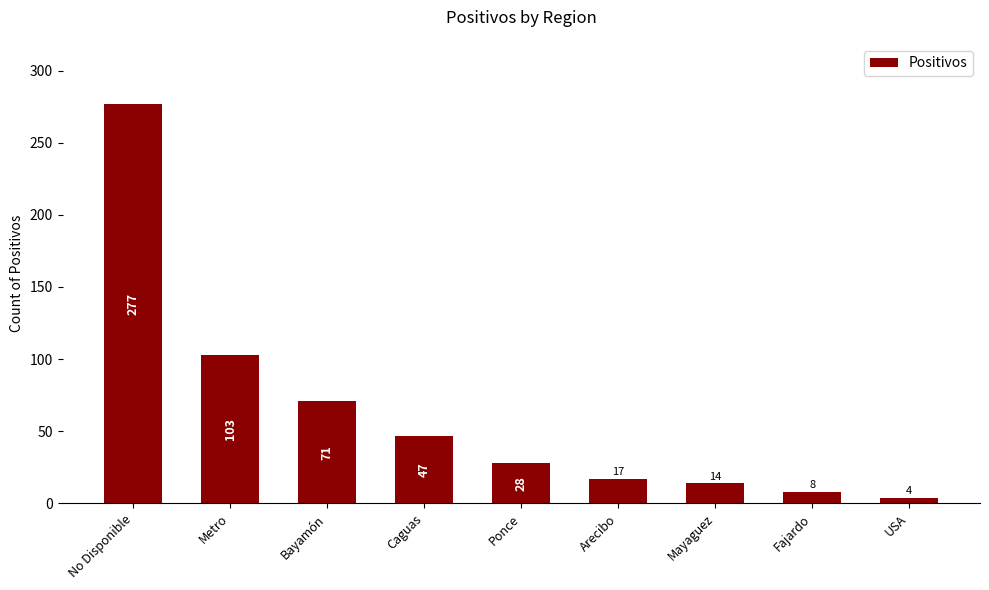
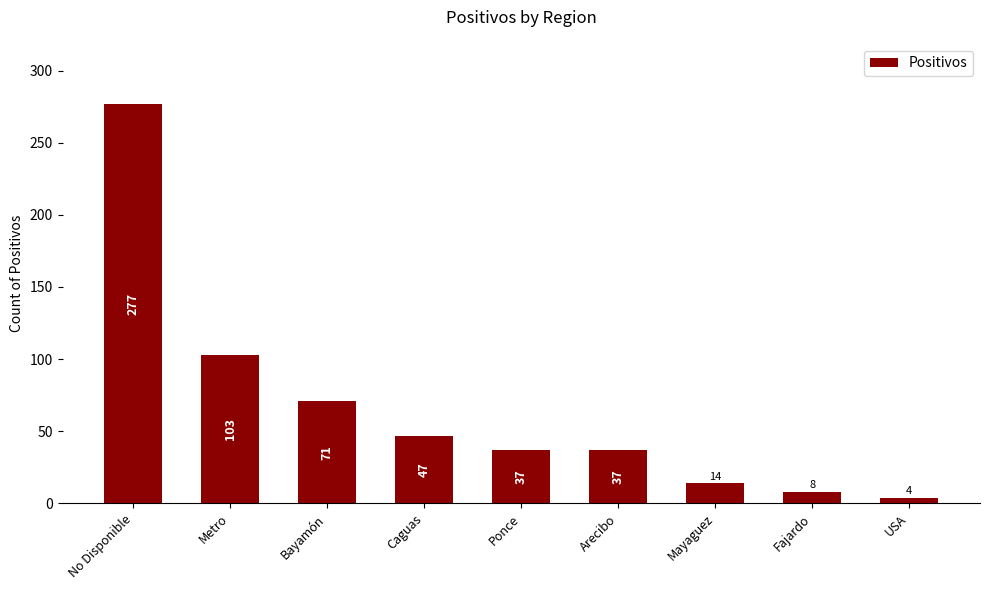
Ponce: 28 -> 37
Arecibo: 17 -> 37
